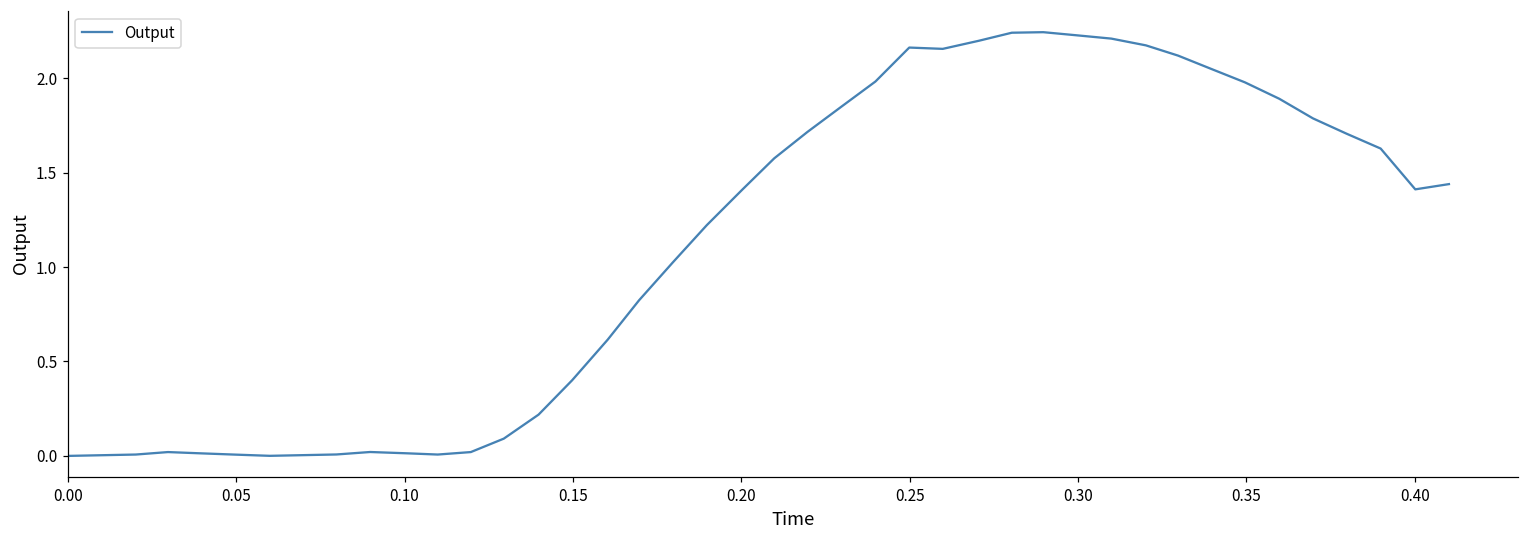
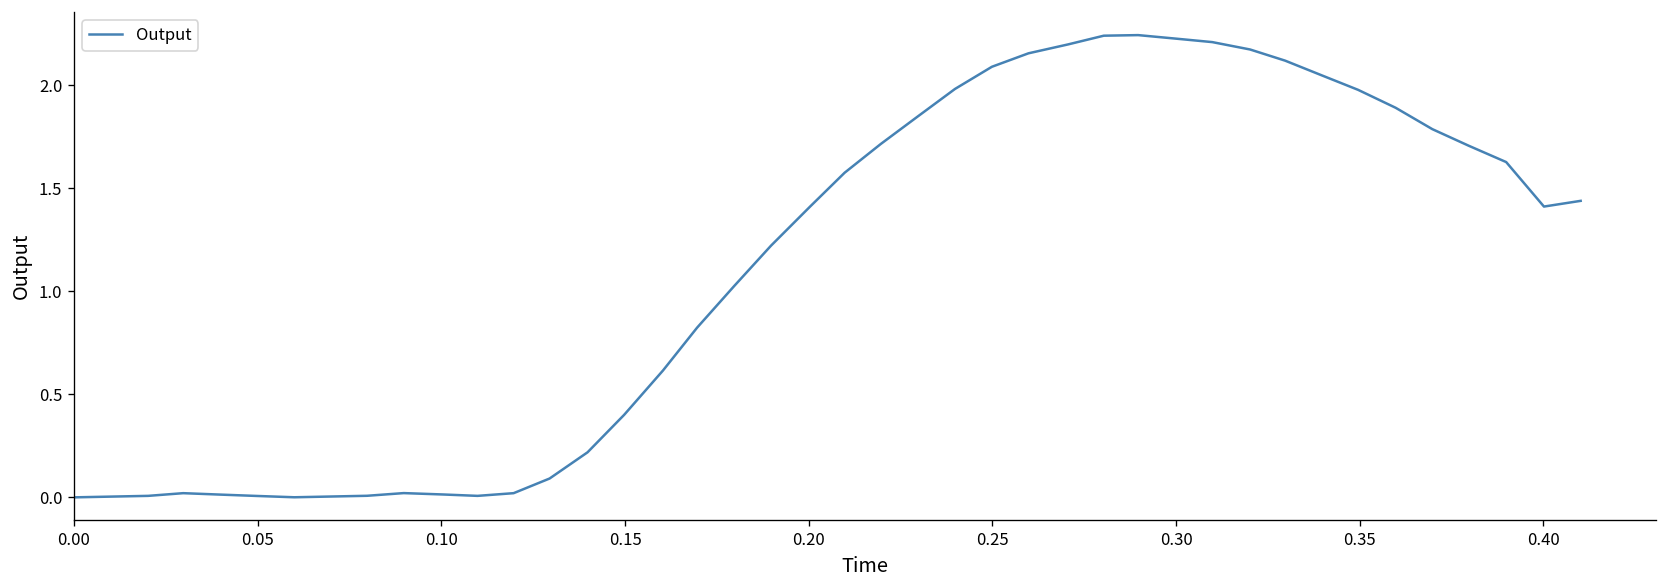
0.25: 2.16 -> 2.09
